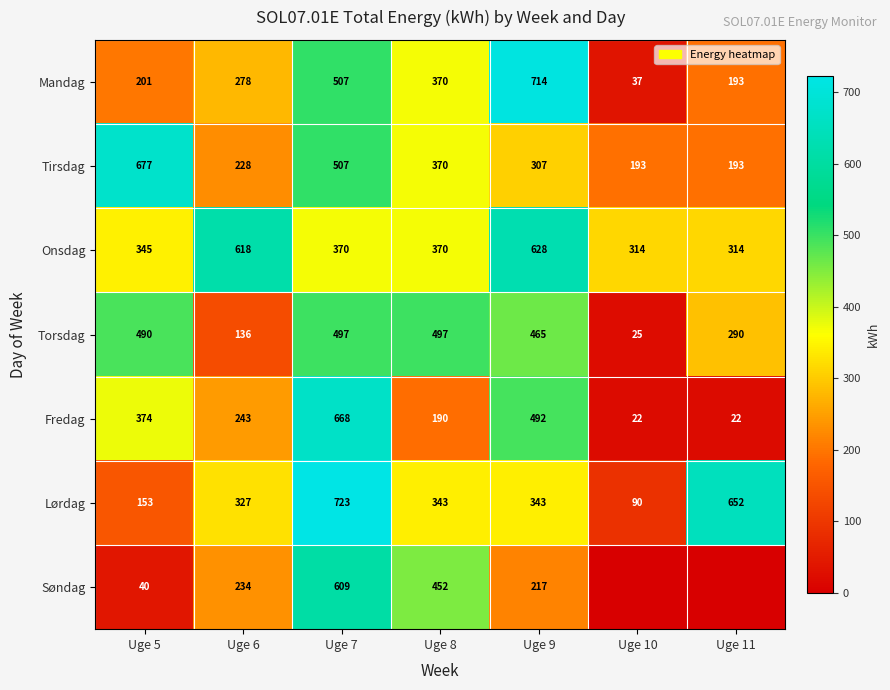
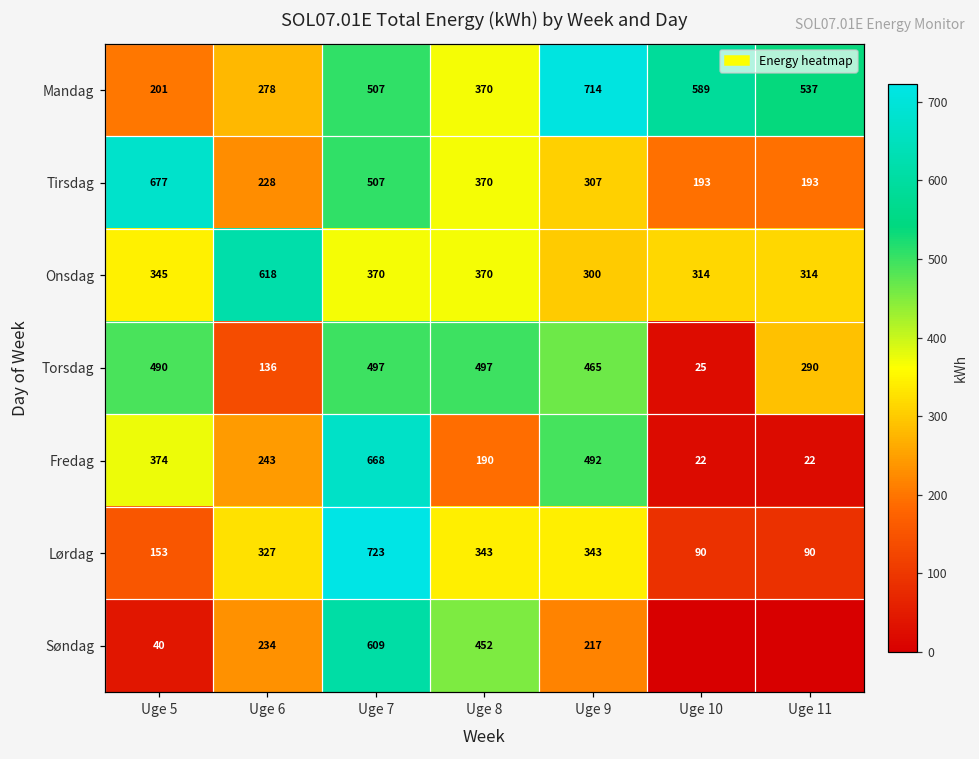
Mandag, Uge 10: 37 -> 589
Mandag, Uge 11: 193 -> 537
Onsdag, Uge 9: 628 -> 300
Lørdag, Uge 11: 652 -> 90
